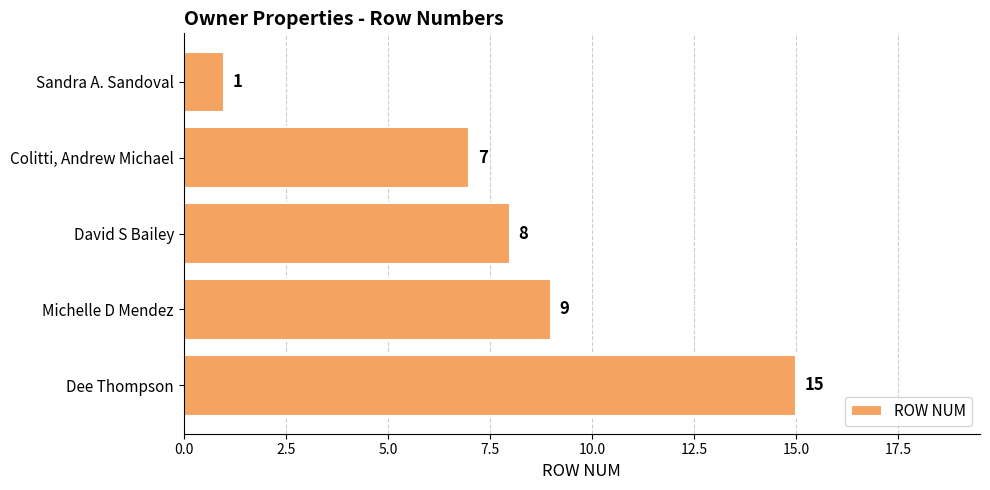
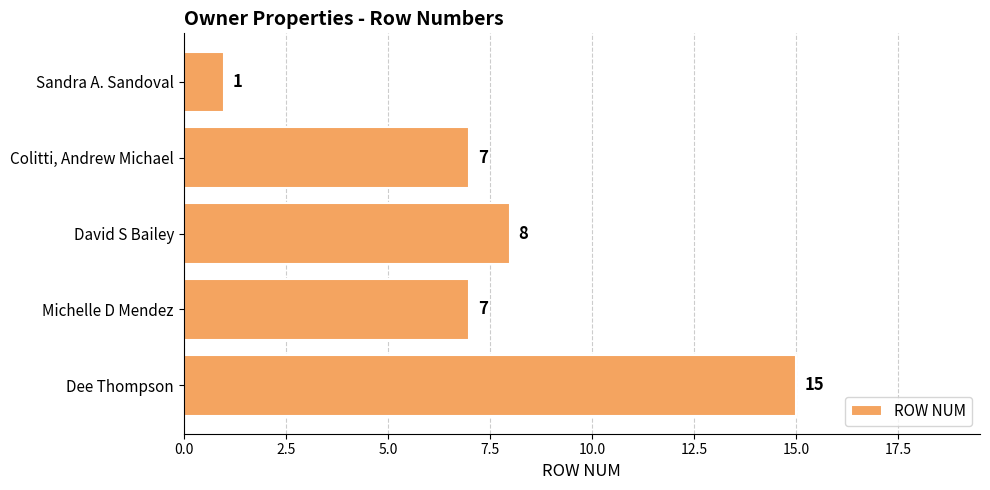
Michelle D Mendez: 9 -> 7
